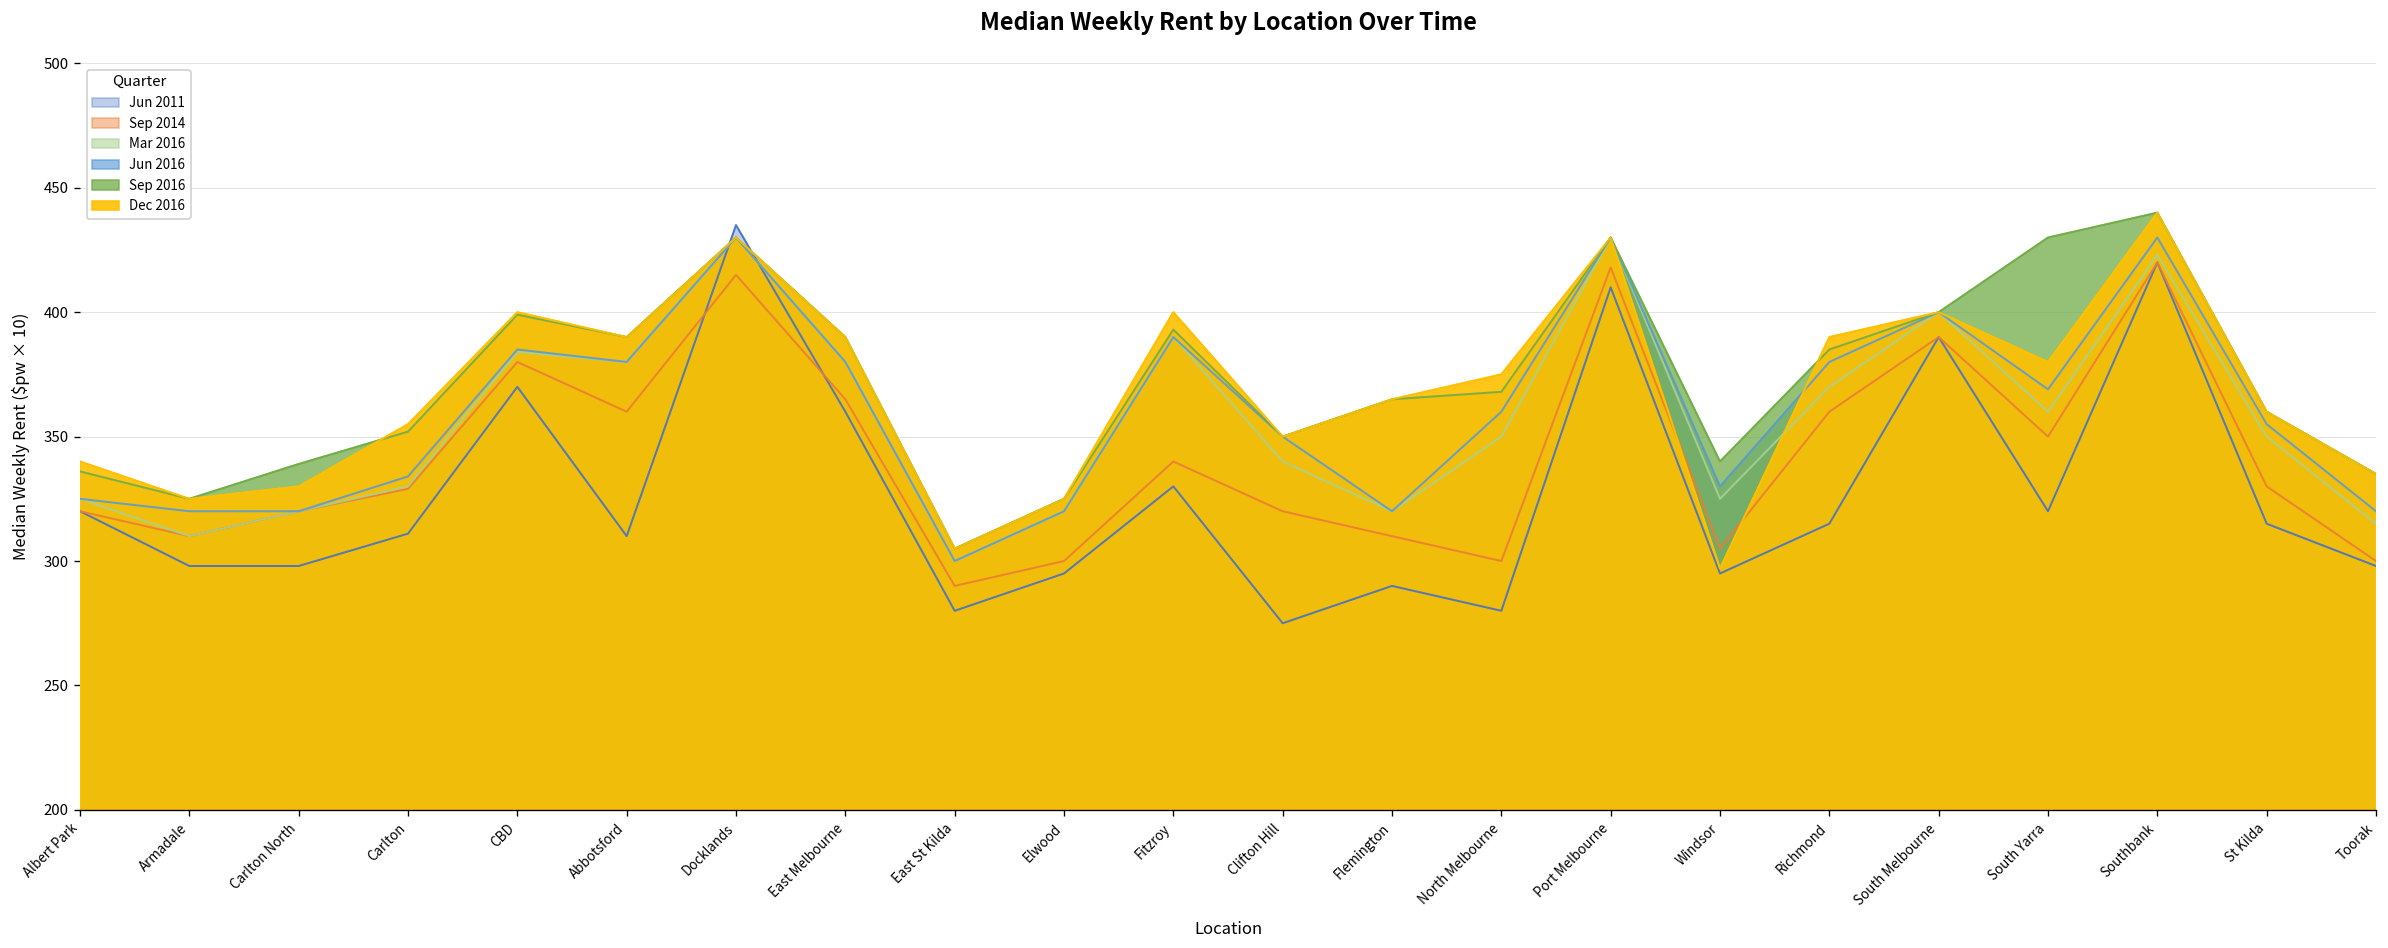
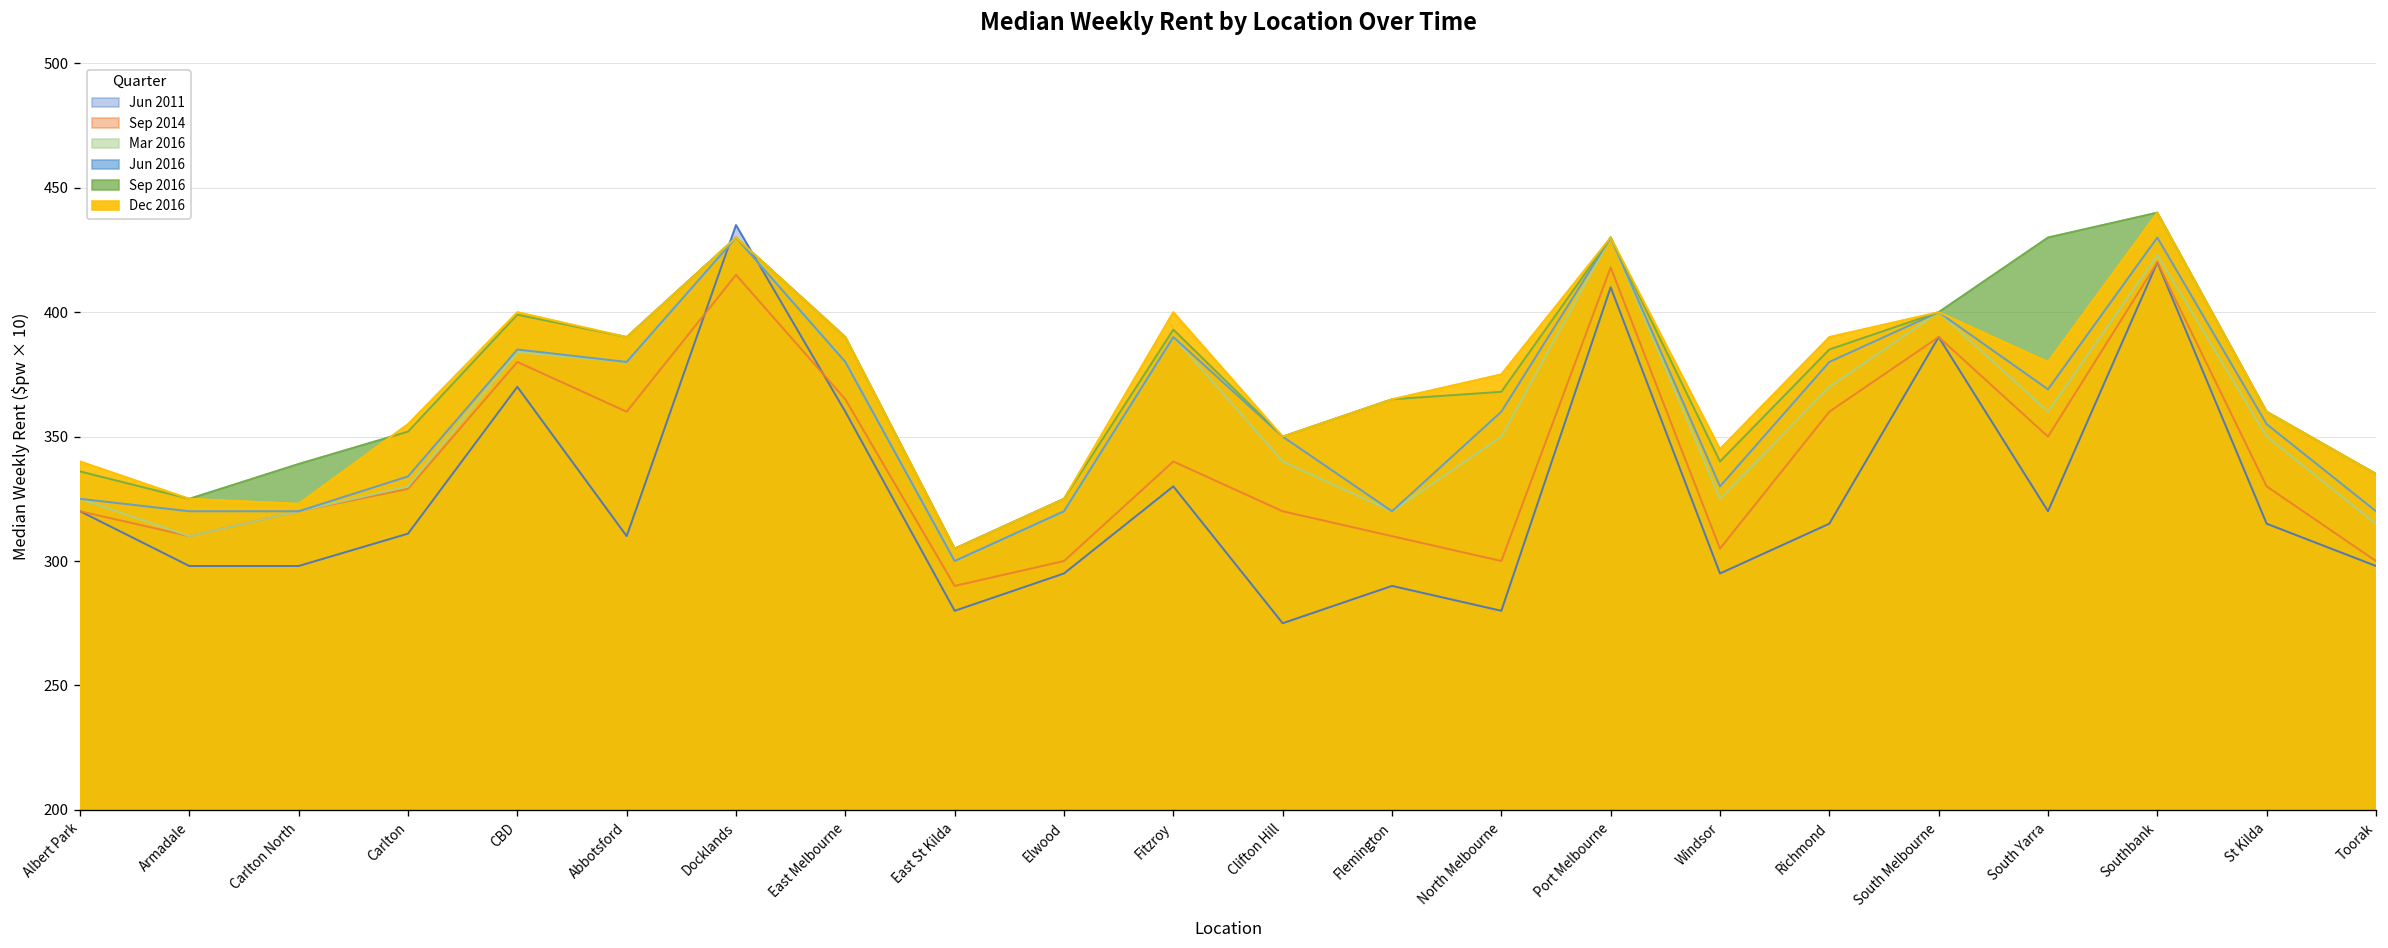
Dec 2016, Carlton North: 330 -> 323
Dec 2016, Windsor: 297 -> 345
